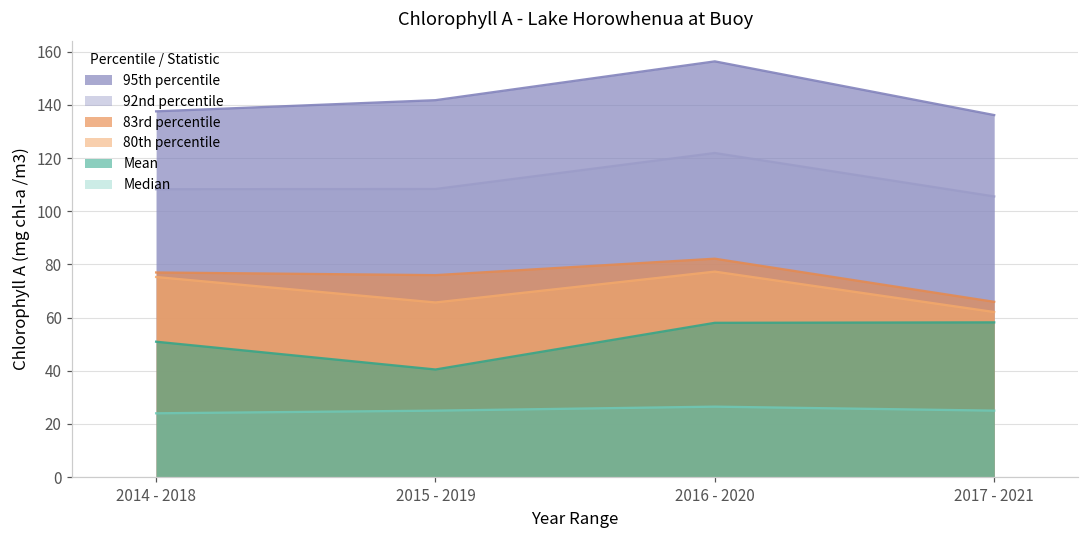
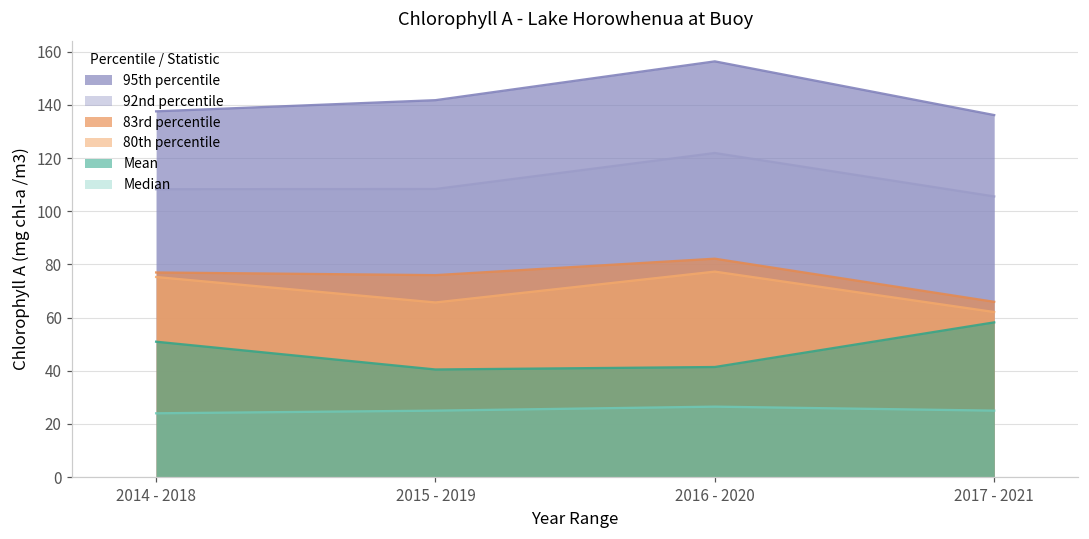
Mean, 2016 - 2020: 58 -> 41
